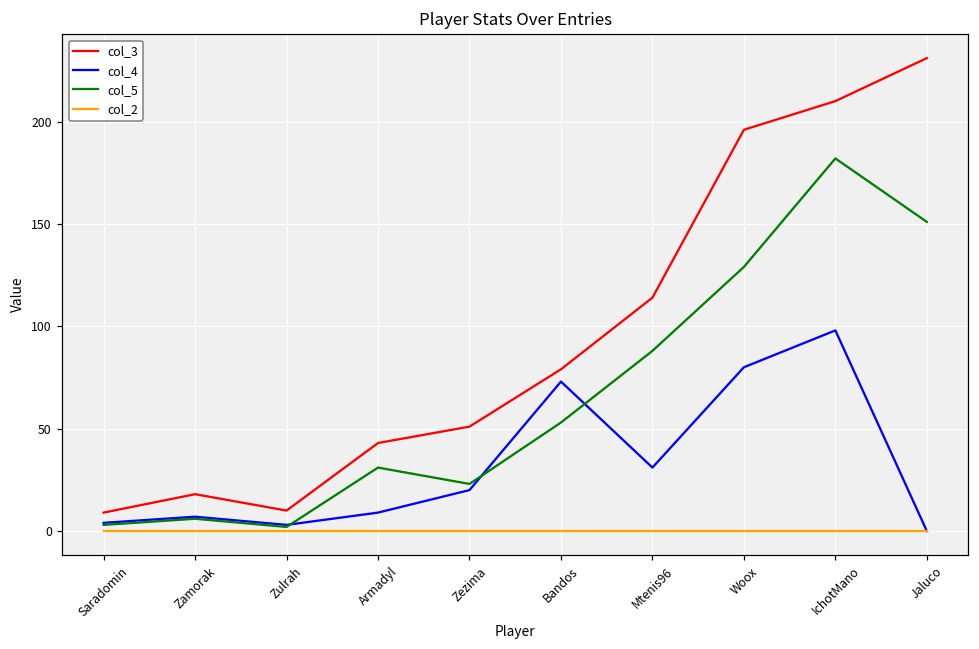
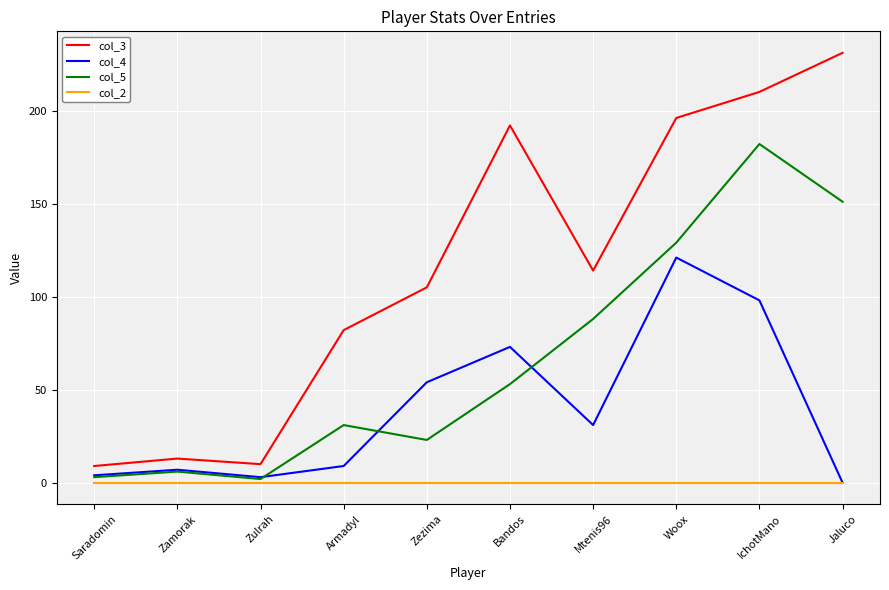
col_3, Zamorak: 18 -> 13
col_3, Armadyl: 43 -> 82
col_3, Zezima: 51 -> 105
col_4, Zezima: 20 -> 54
col_3, Bandos: 79 -> 192
col_4, Woox: 80 -> 121
